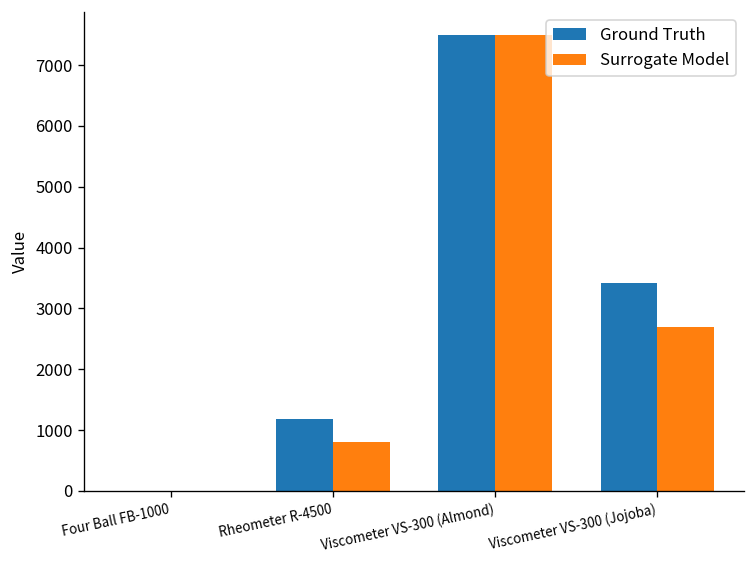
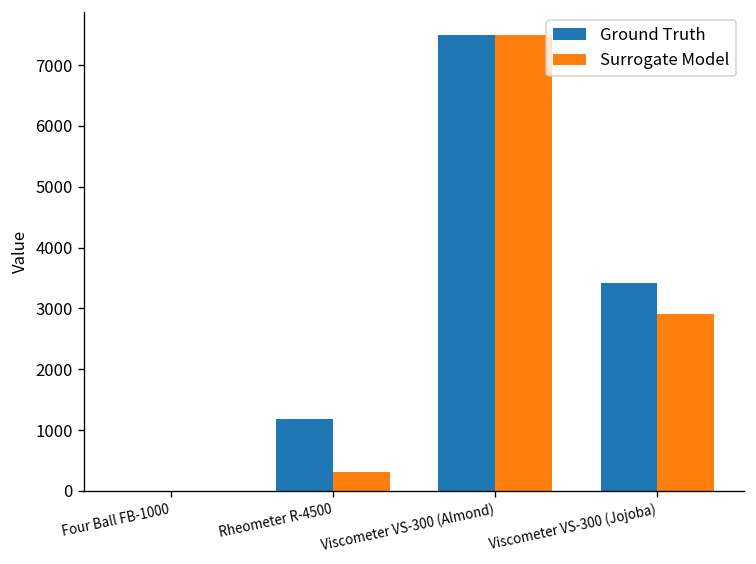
Surrogate Model, Rheometer R-4500: 800 -> 300
Surrogate Model, Viscometer VS-300 (Jojoba): 2700 -> 2900
